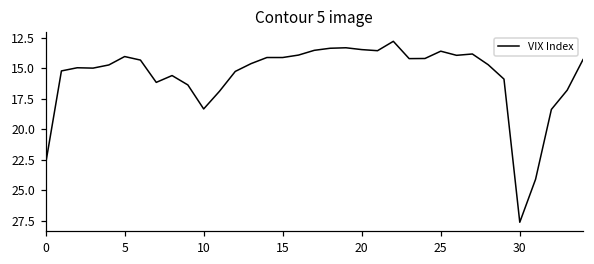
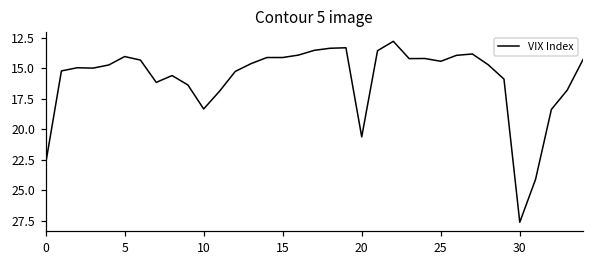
20: 13.5 -> 20.6
25: 13.6 -> 14.4
